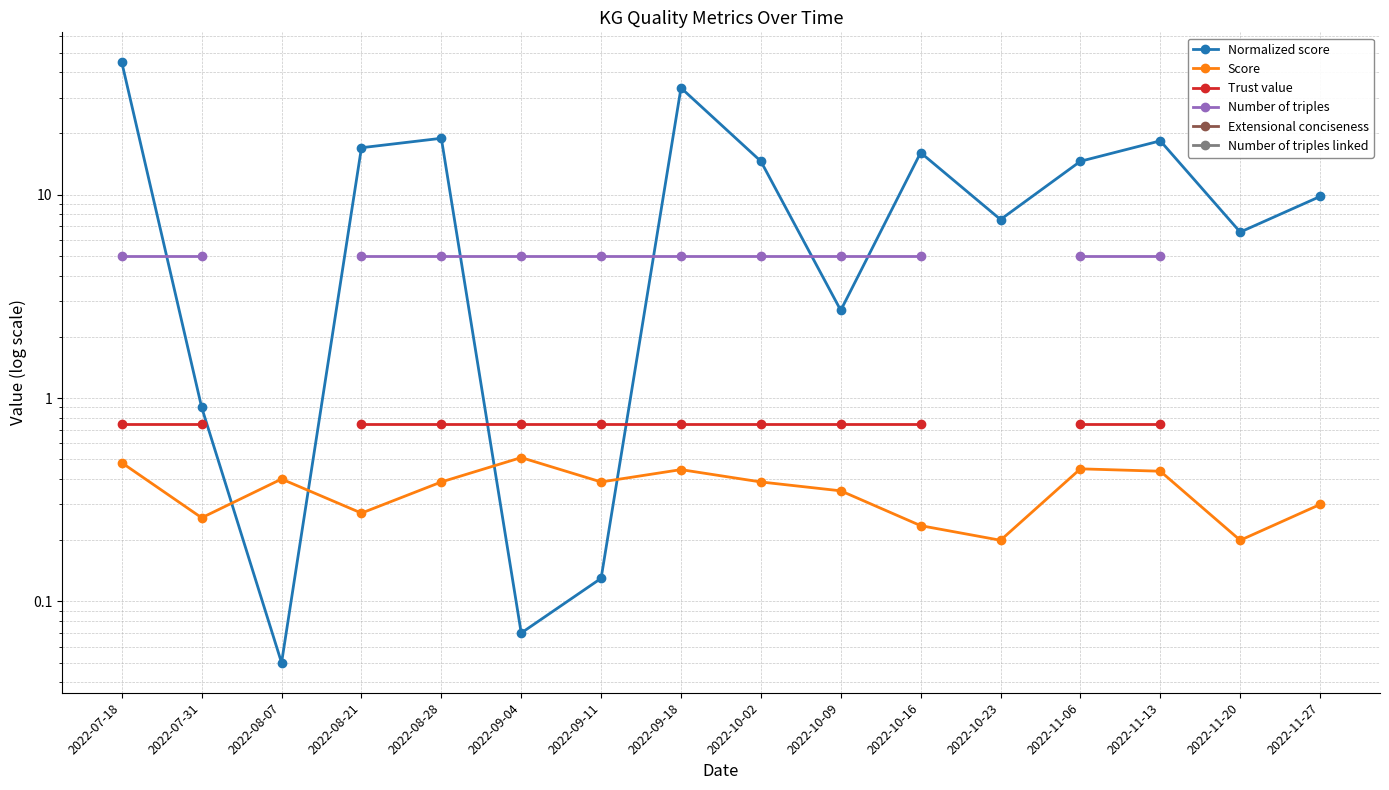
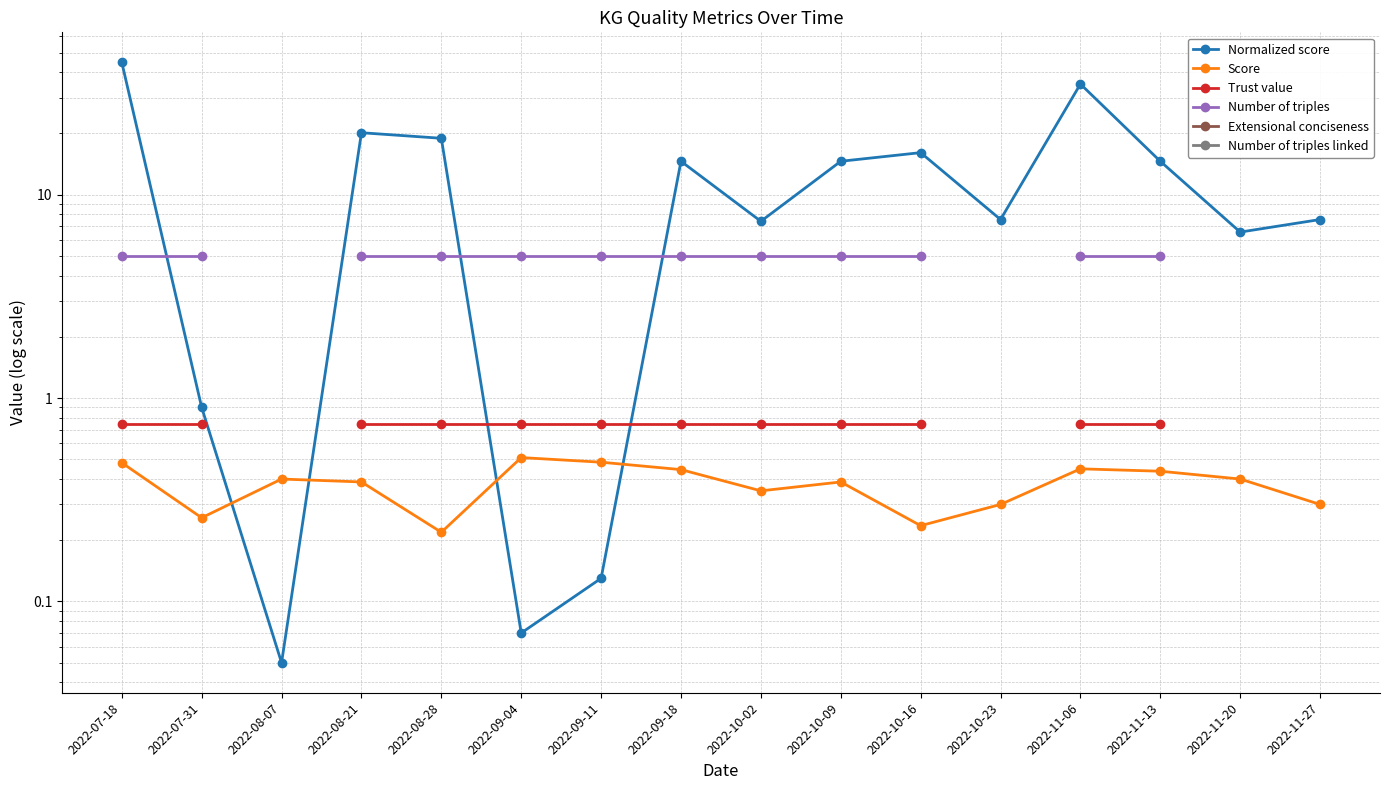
Normalized score, 2022-08-21: 17 -> 20
Score, 2022-08-21: 0.27 -> 0.39
Score, 2022-08-28: 0.39 -> 0.22
Score, 2022-09-11: 0.39 -> 0.48
Normalized score, 2022-09-18: 34 -> 15
Normalized score, 2022-10-02: 15 -> 7.4
Score, 2022-10-02: 0.39 -> 0.35
Normalized score, 2022-10-09: 2.7 -> 15
Score, 2022-10-09: 0.35 -> 0.39
Score, 2022-10-23: 0.2 -> 0.3
Normalized score, 2022-11-06: 15 -> 35
Normalized score, 2022-11-13: 18 -> 15
Score, 2022-11-20: 0.2 -> 0.4
Normalized score, 2022-11-27: 10 -> 7.6
